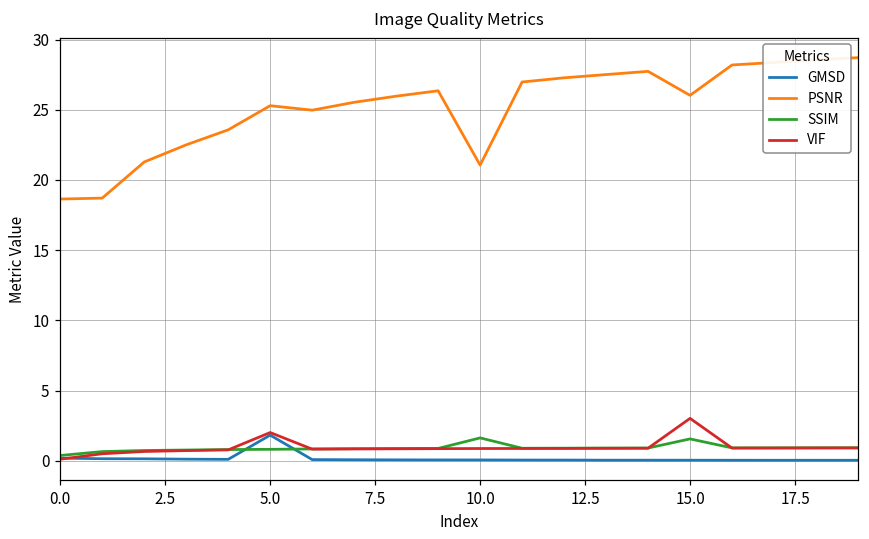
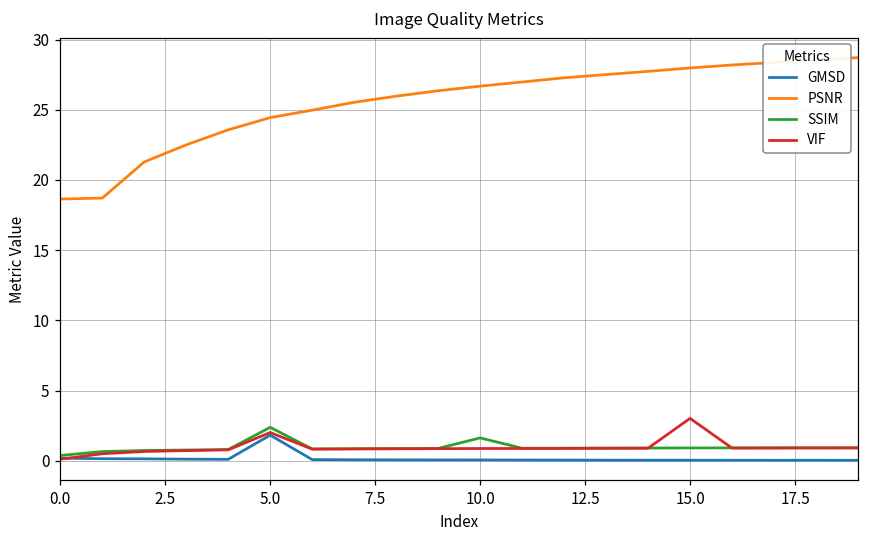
PSNR, 5.0: 25.3 -> 24.4
SSIM, 5.0: 0.8 -> 2.4
PSNR, 10.0: 21.1 -> 26.7
PSNR, 15.0: 26.0 -> 28.0
SSIM, 15.0: 1.6 -> 0.9
